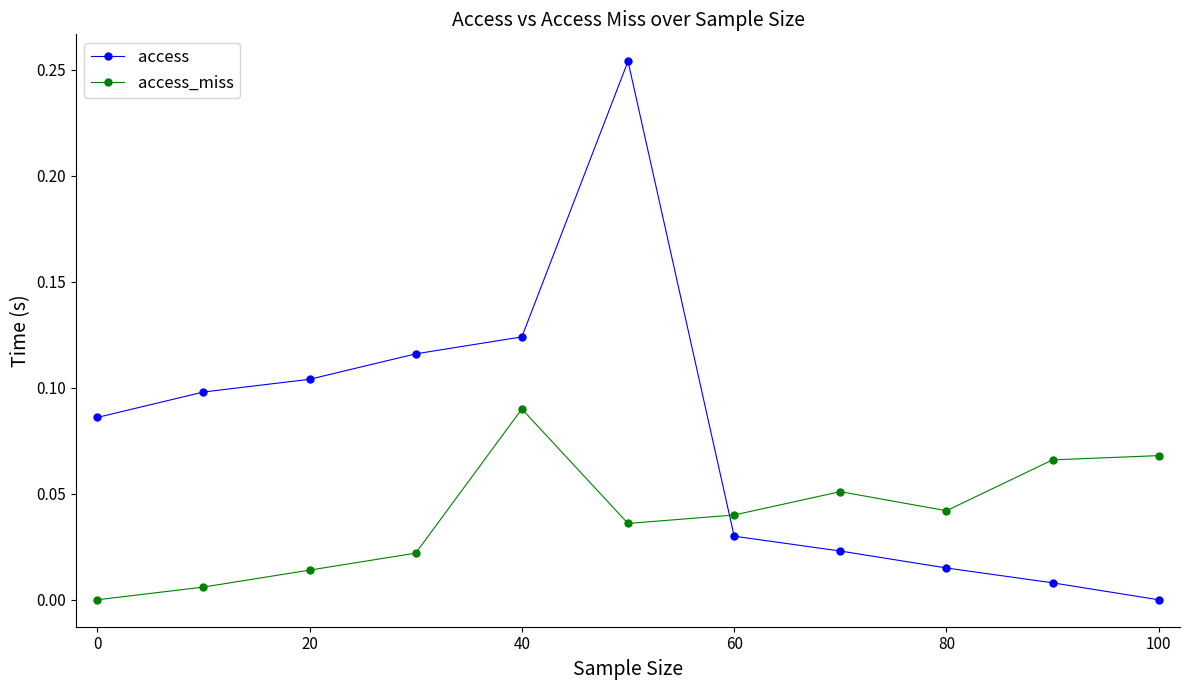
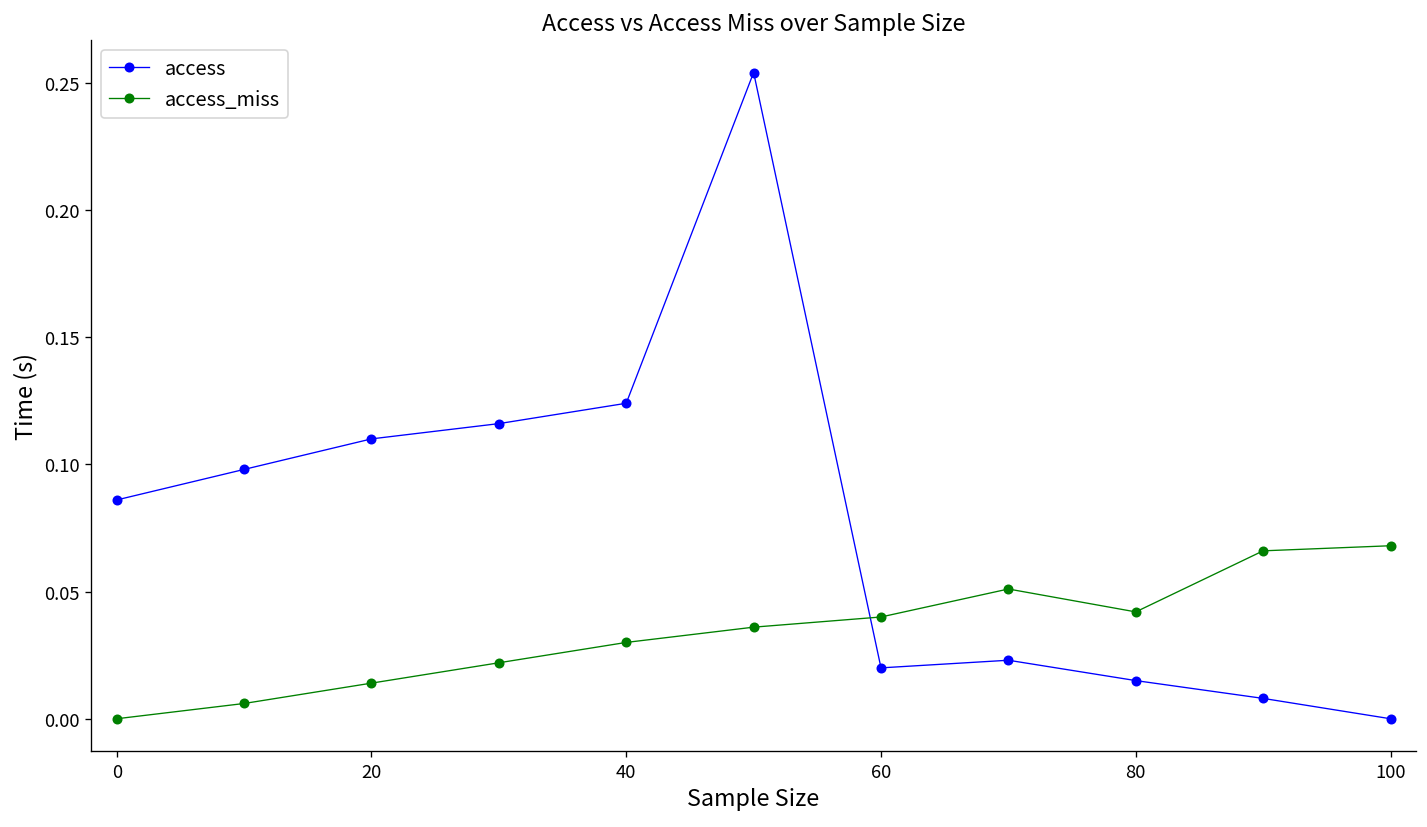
access, 20: 0.104 -> 0.110
access_miss, 40: 0.09 -> 0.03
access, 60: 0.03 -> 0.02
